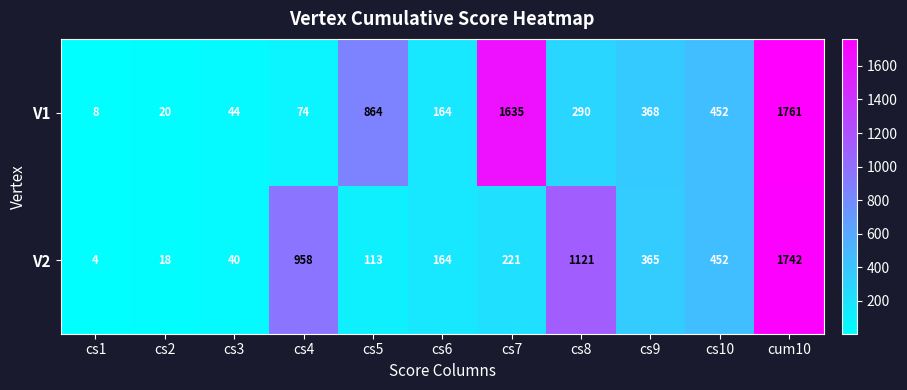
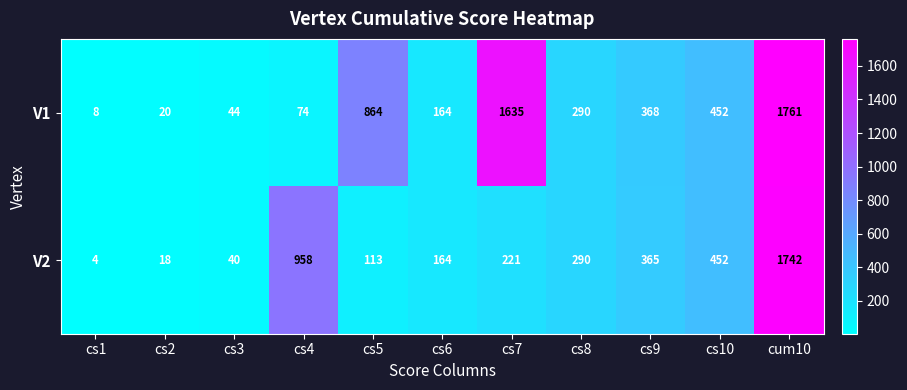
V2, cs8: 1121 -> 290
